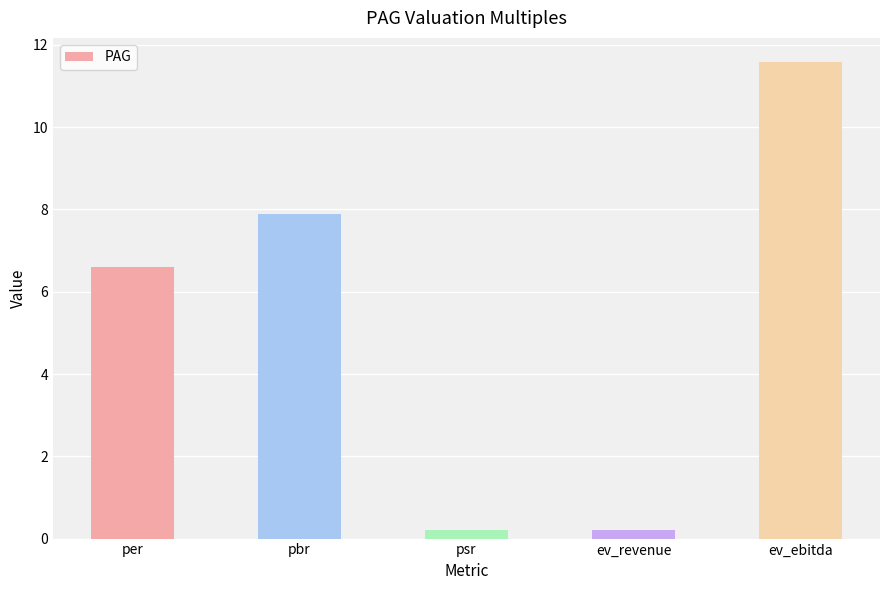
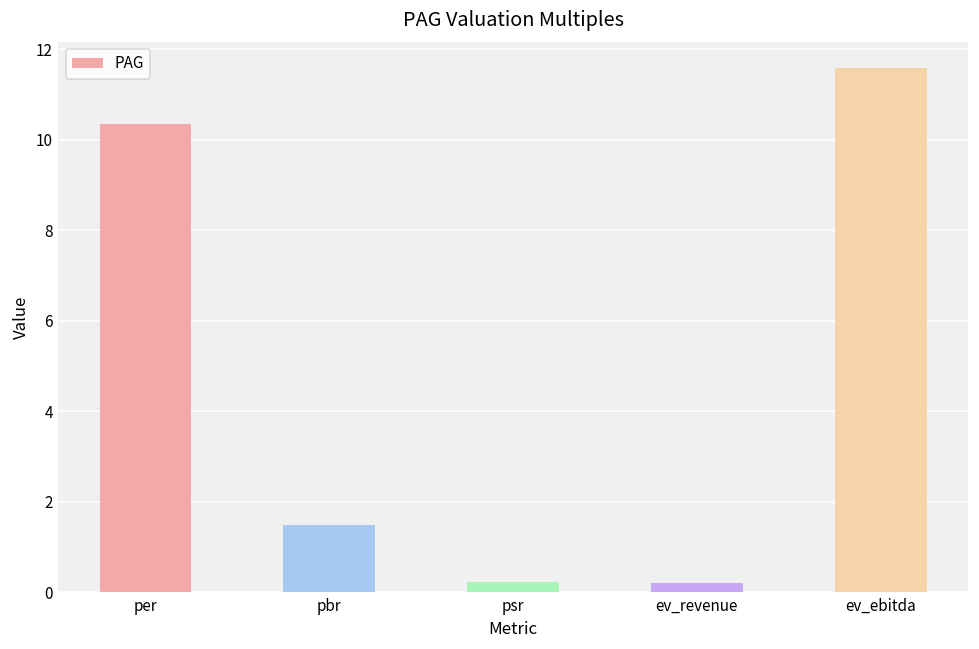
per: 6.6 -> 10.3
pbr: 7.9 -> 1.5
